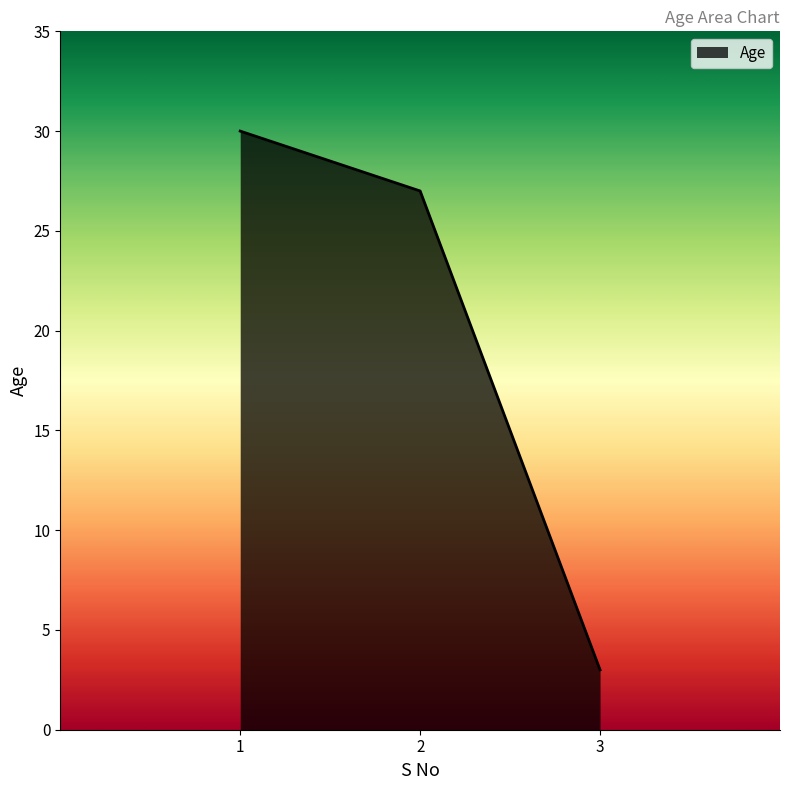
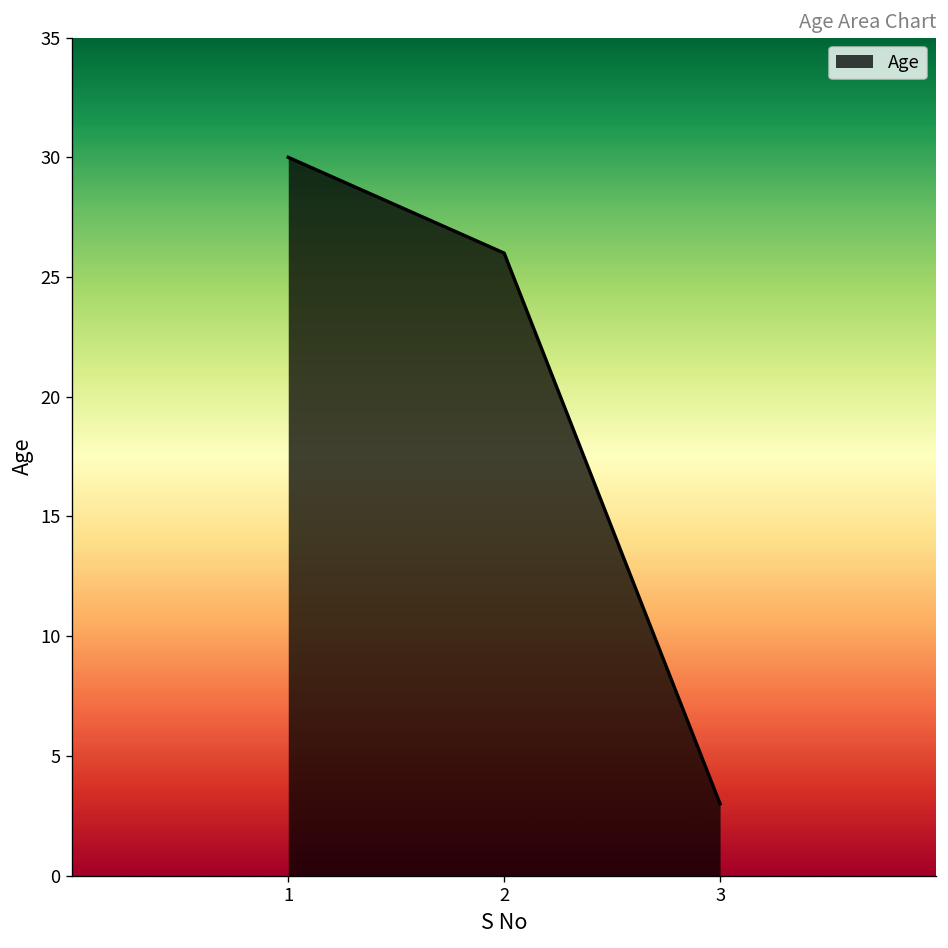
2: 27 -> 26
